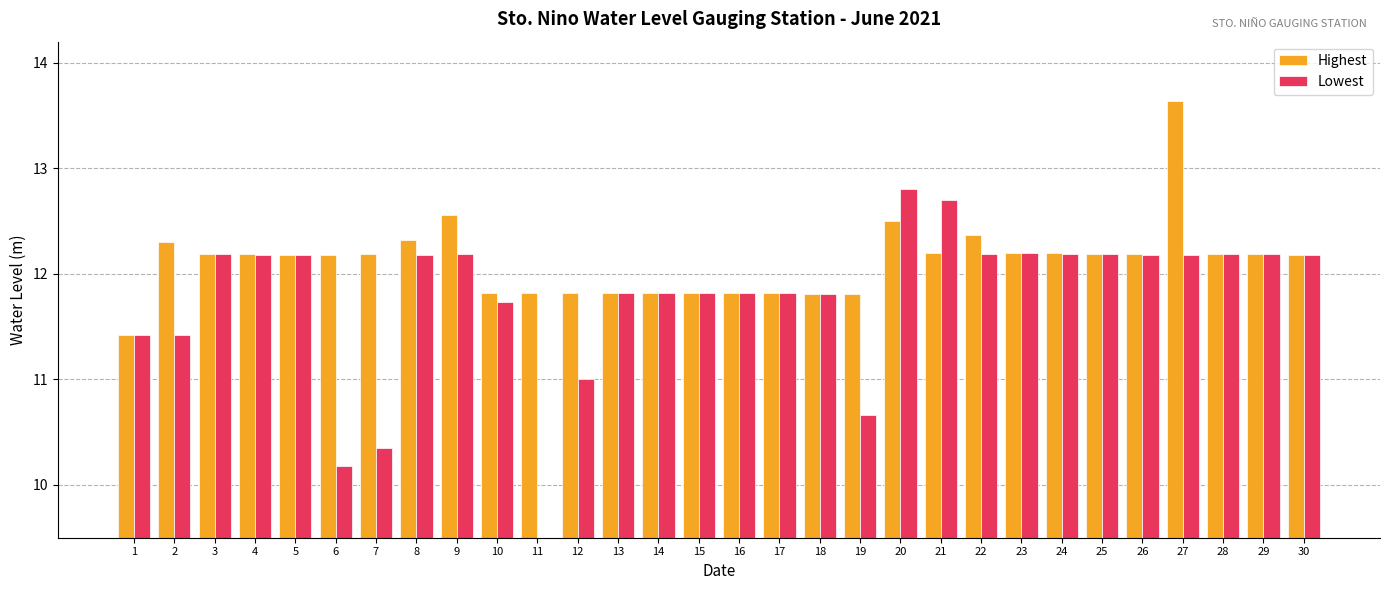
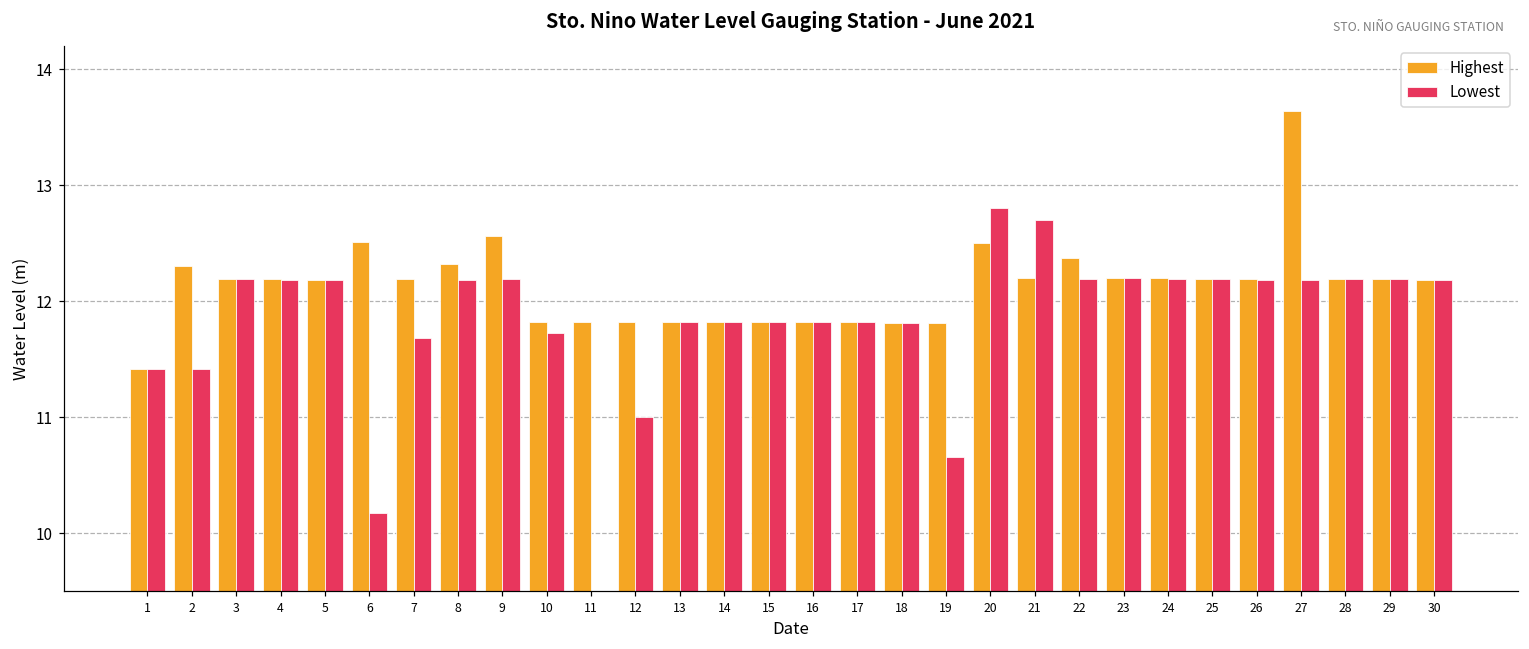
Highest, 6: 12.18 -> 12.51
Lowest, 7: 10.35 -> 11.68
